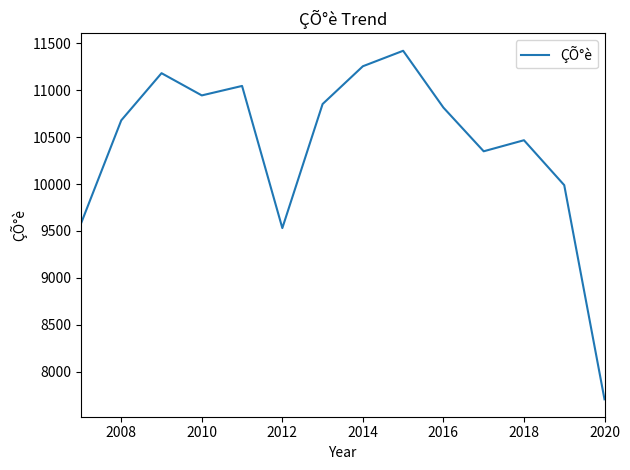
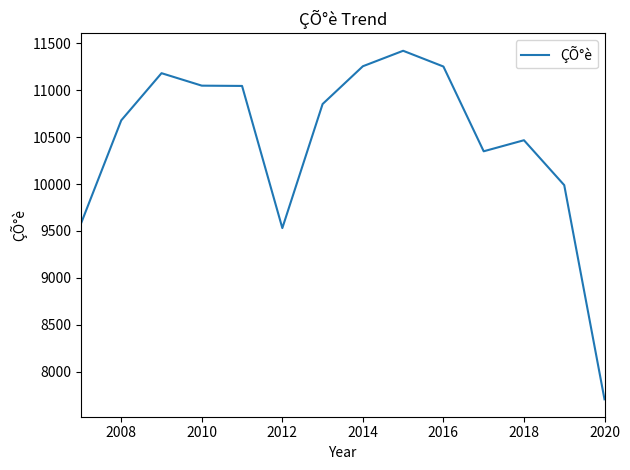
2010: 10900 -> 11100
2016: 10800 -> 11300
